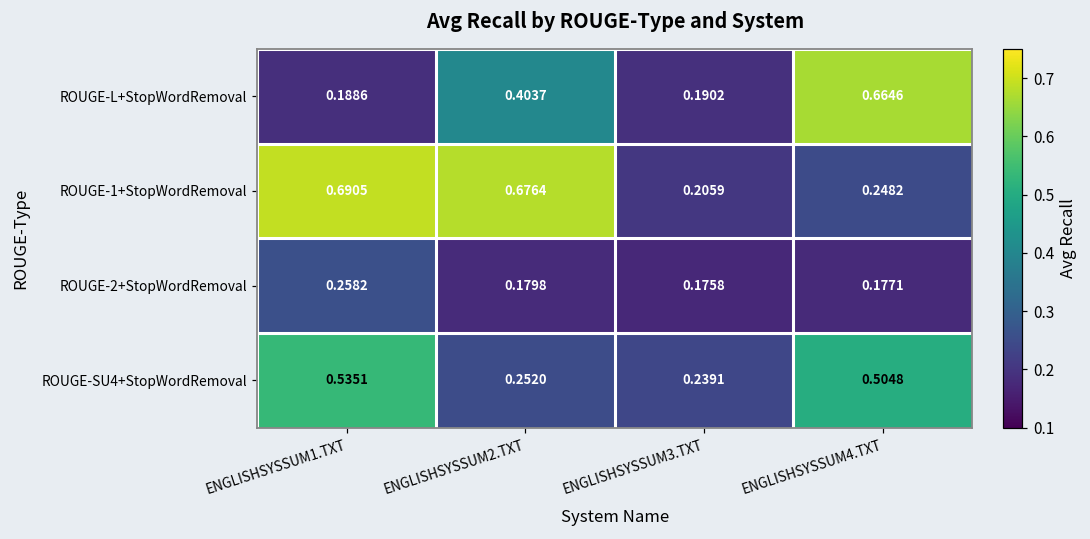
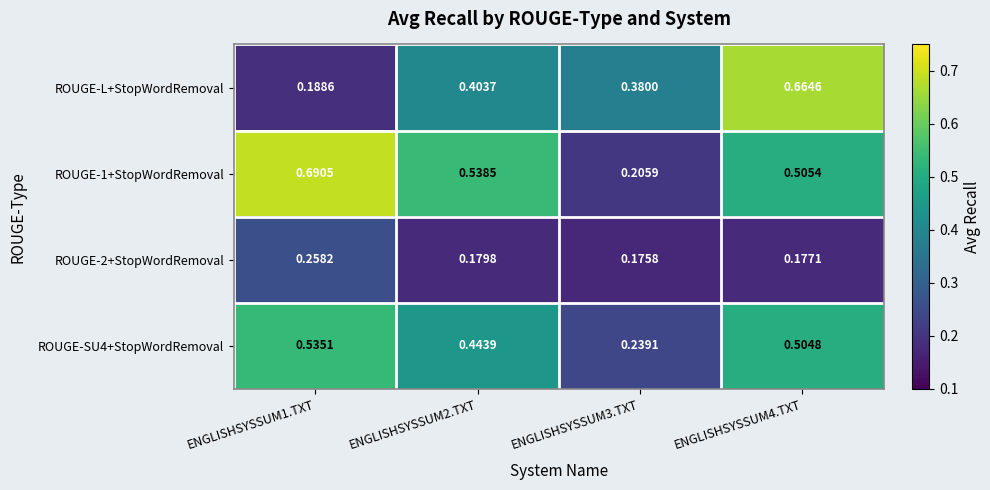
ROUGE-L+StopWordRemoval, ENGLISHSYSSUM3.TXT: 0.1902 -> 0.3800
ROUGE-1+StopWordRemoval, ENGLISHSYSSUM2.TXT: 0.6764 -> 0.5385
ROUGE-1+StopWordRemoval, ENGLISHSYSSUM4.TXT: 0.2482 -> 0.5054
ROUGE-SU4+StopWordRemoval, ENGLISHSYSSUM2.TXT: 0.2520 -> 0.4439
